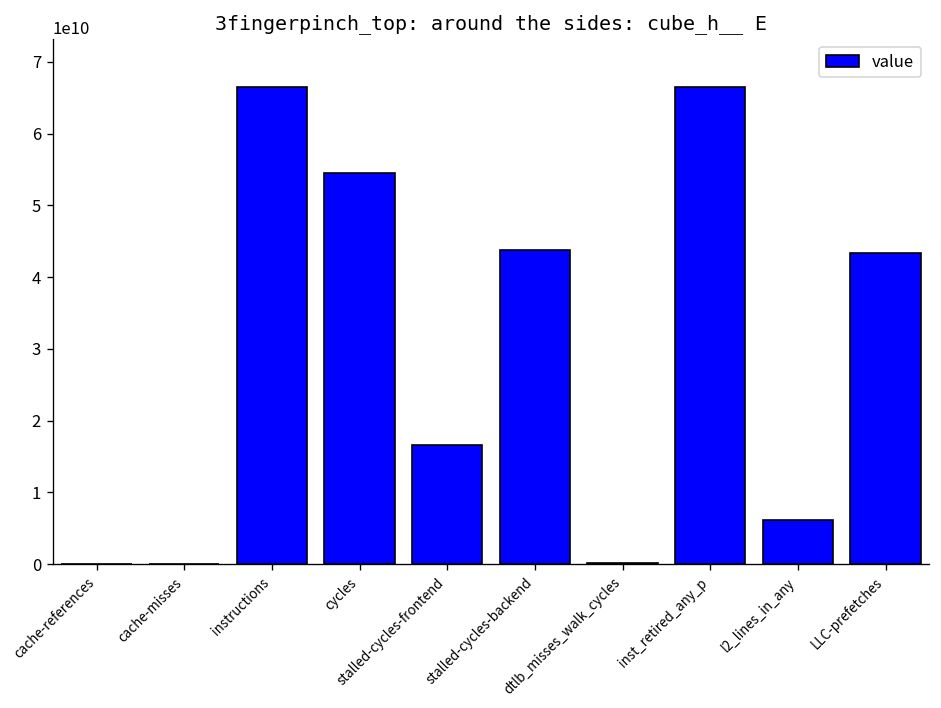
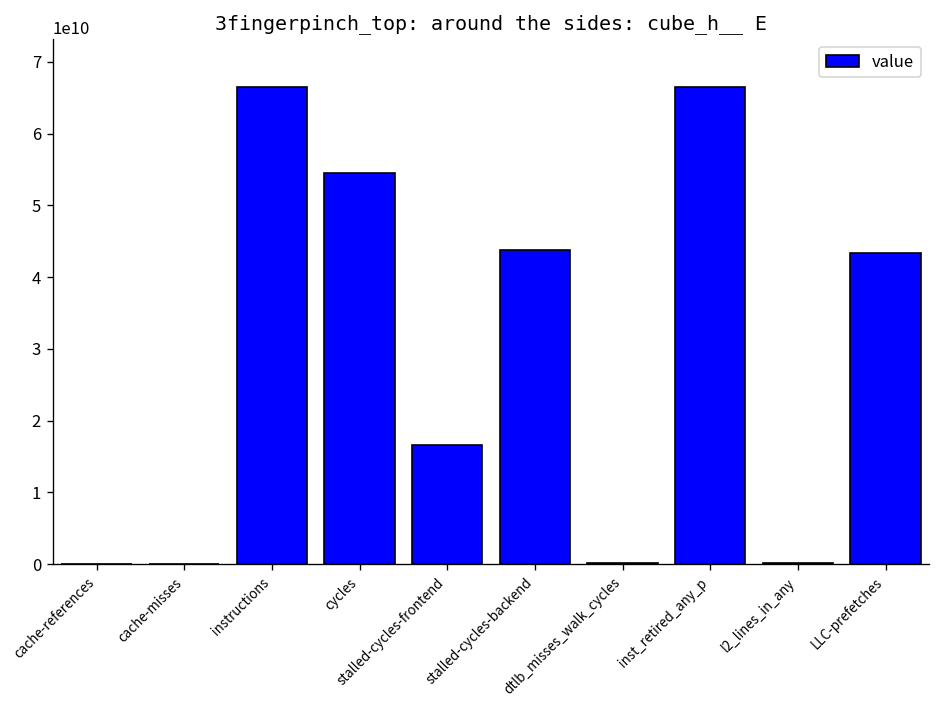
l2_lines_in_any: 6000000000 -> 0
